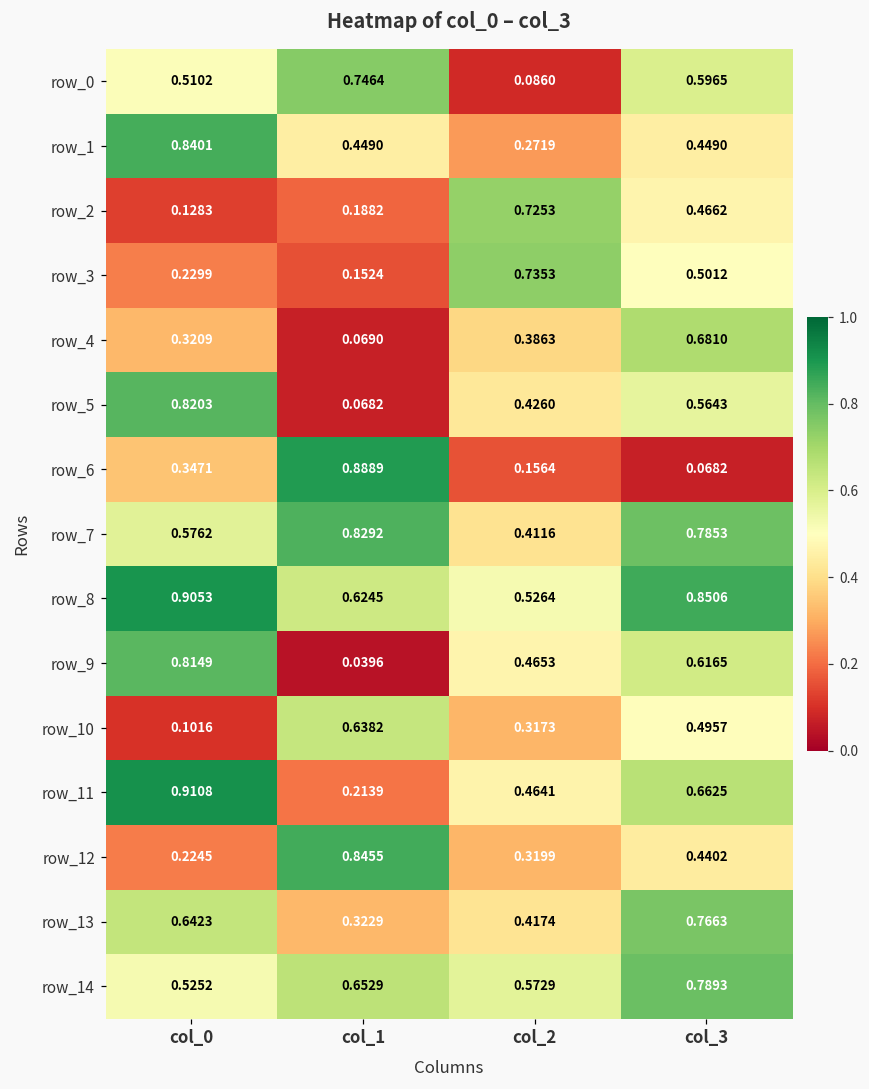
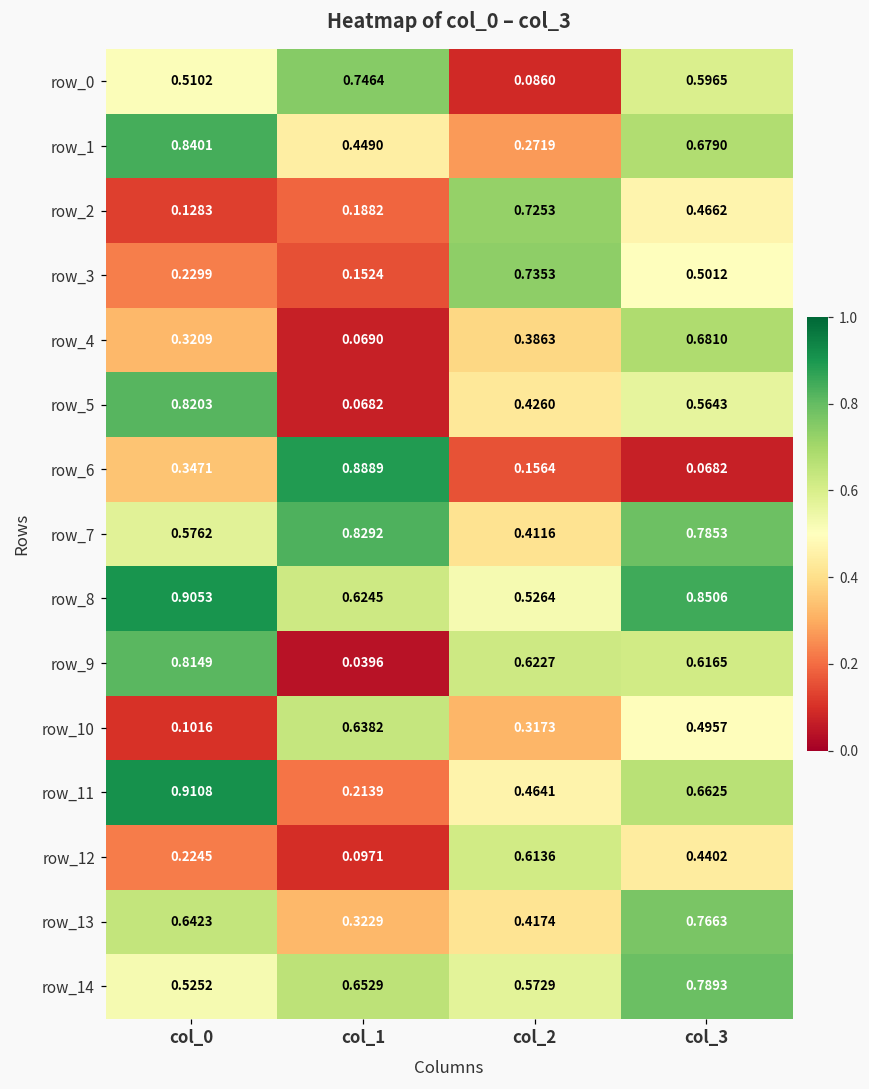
row_1, col_3: 0.4490 -> 0.6790
row_9, col_2: 0.4653 -> 0.6227
row_12, col_1: 0.8455 -> 0.0971
row_12, col_2: 0.3199 -> 0.6136
